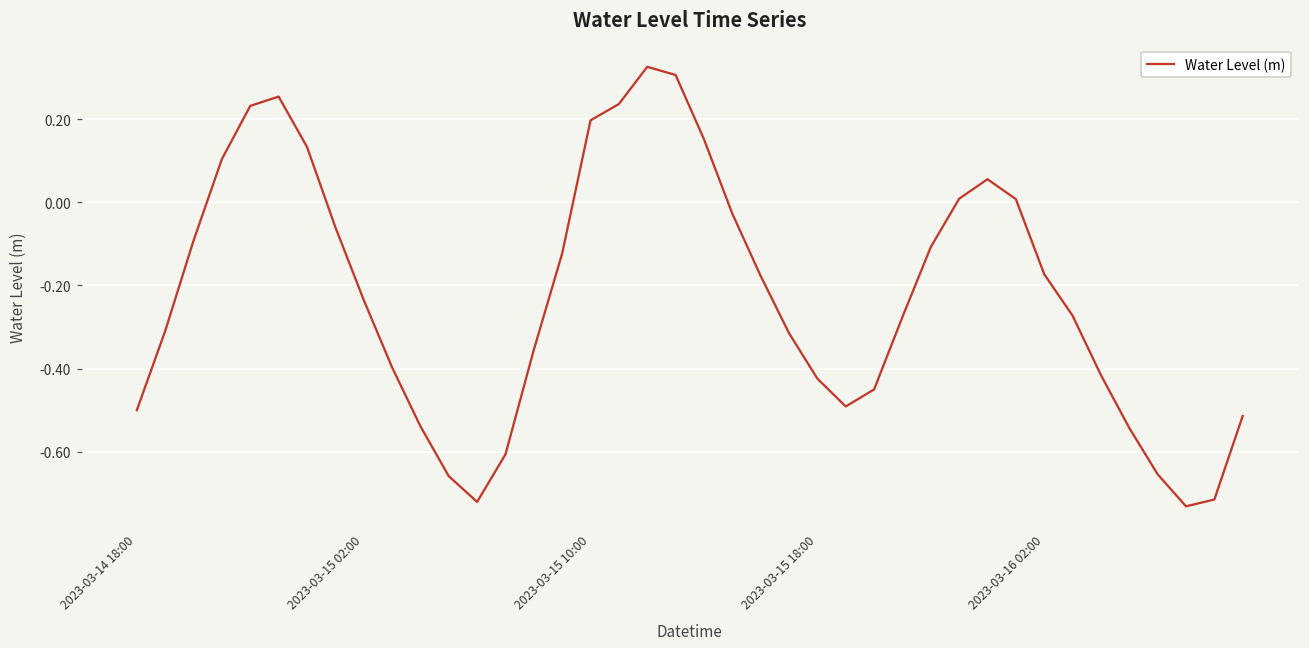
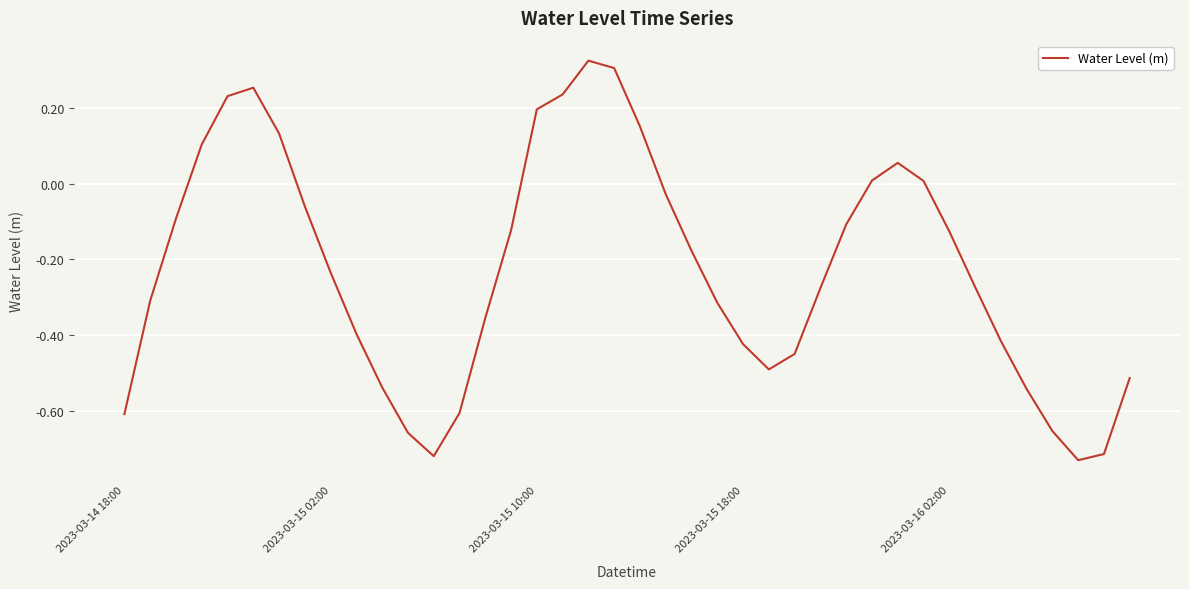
2023-03-14 18:00: -0.50 -> -0.61
2023-03-16 02:00: -0.17 -> -0.13
